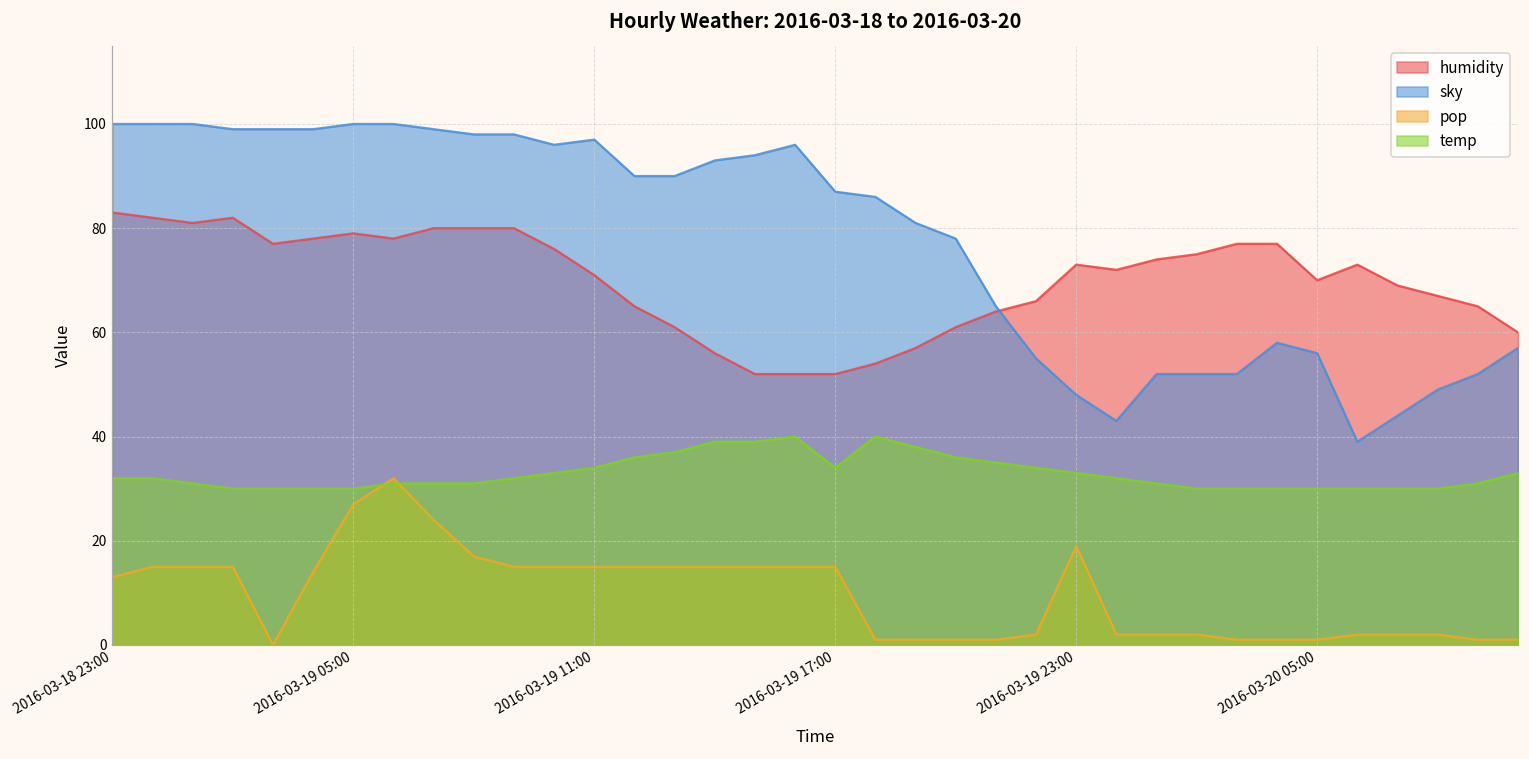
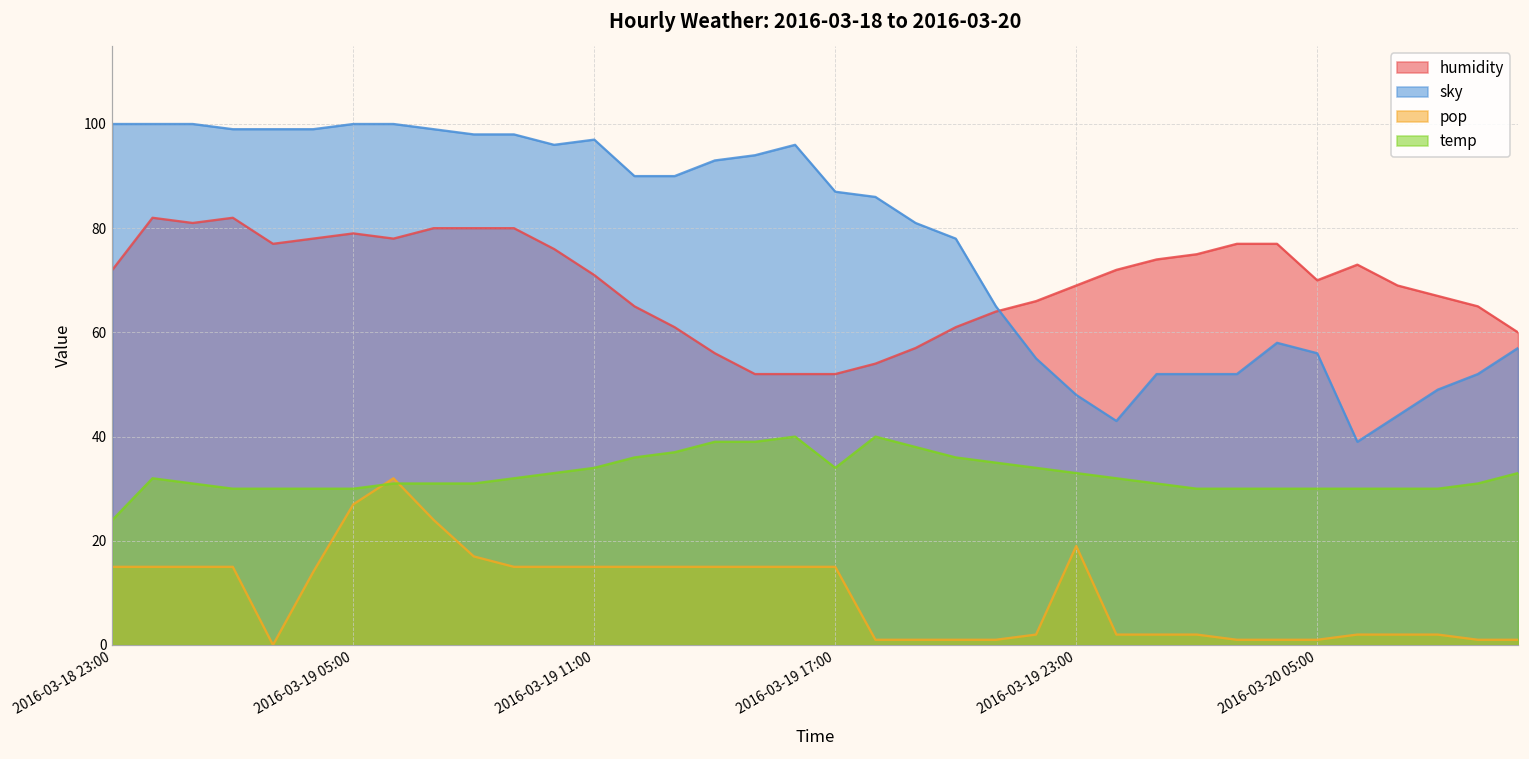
humidity, 2016-03-18 23:00: 83 -> 72
pop, 2016-03-18 23:00: 13 -> 15
temp, 2016-03-18 23:00: 32 -> 24
humidity, 2016-03-19 23:00: 73 -> 69
